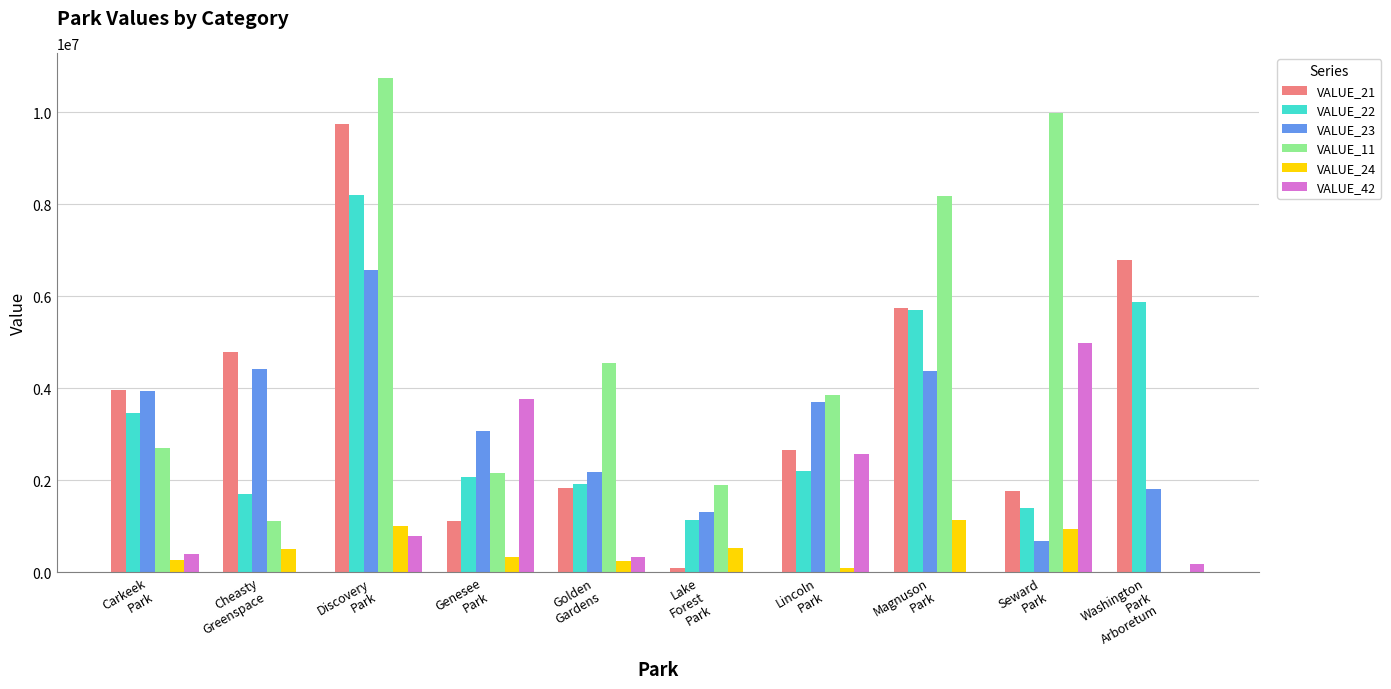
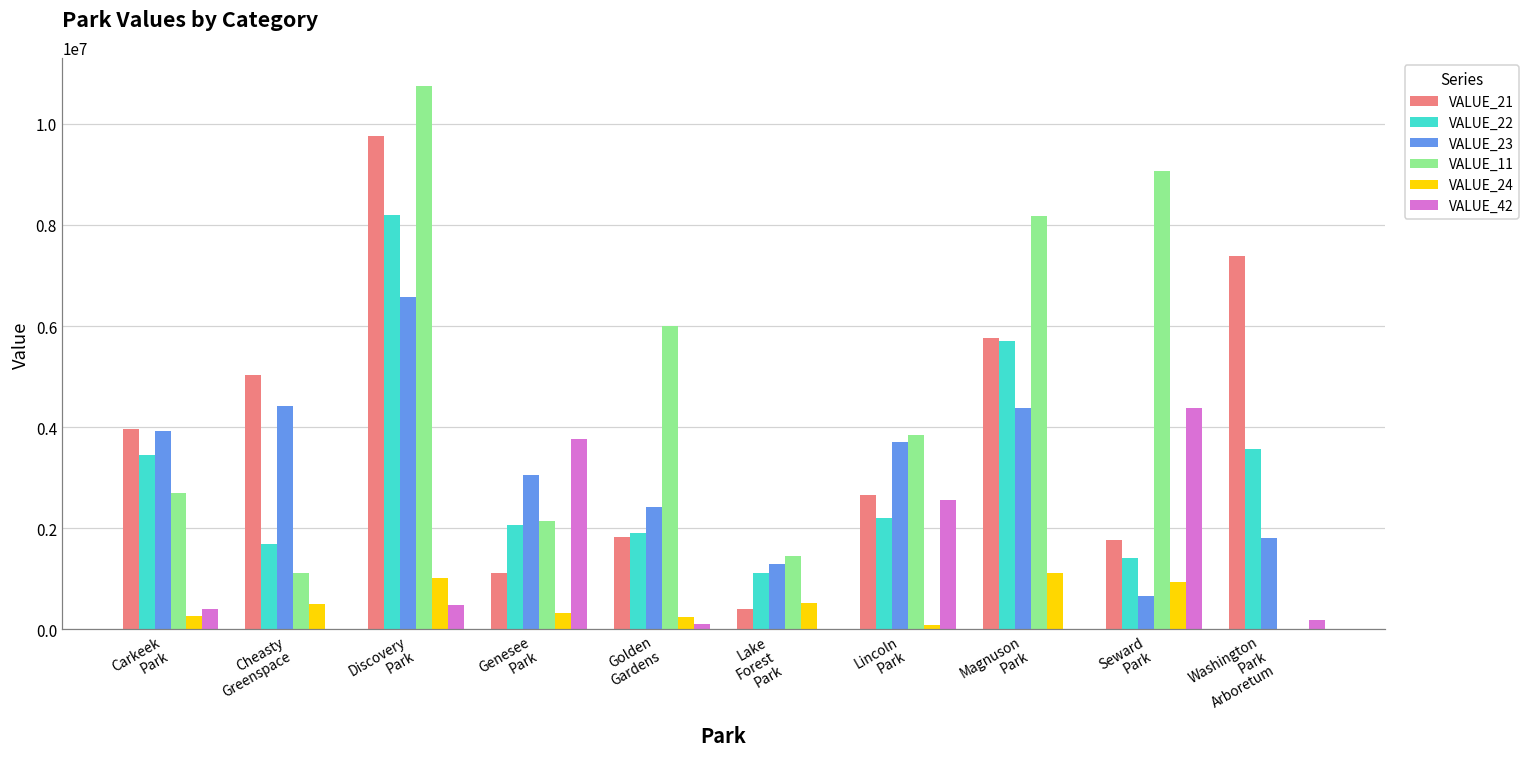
VALUE_21, Cheasty Greenspace: 4800000 -> 5000000
VALUE_42, Discovery Park: 800000 -> 500000
VALUE_23, Golden Gardens: 2200000 -> 2400000
VALUE_11, Golden Gardens: 4600000 -> 6000000
VALUE_42, Golden Gardens: 300000 -> 100000
VALUE_21, Lake Forest Park: 100000 -> 400000
VALUE_11, Lake Forest Park: 1900000 -> 1500000
VALUE_11, Seward Park: 10000000 -> 9100000
VALUE_42, Seward Park: 5000000 -> 4400000
VALUE_21, Washington Park Arboretum: 6800000 -> 7400000
VALUE_22, Washington Park Arboretum: 5900000 -> 3600000
